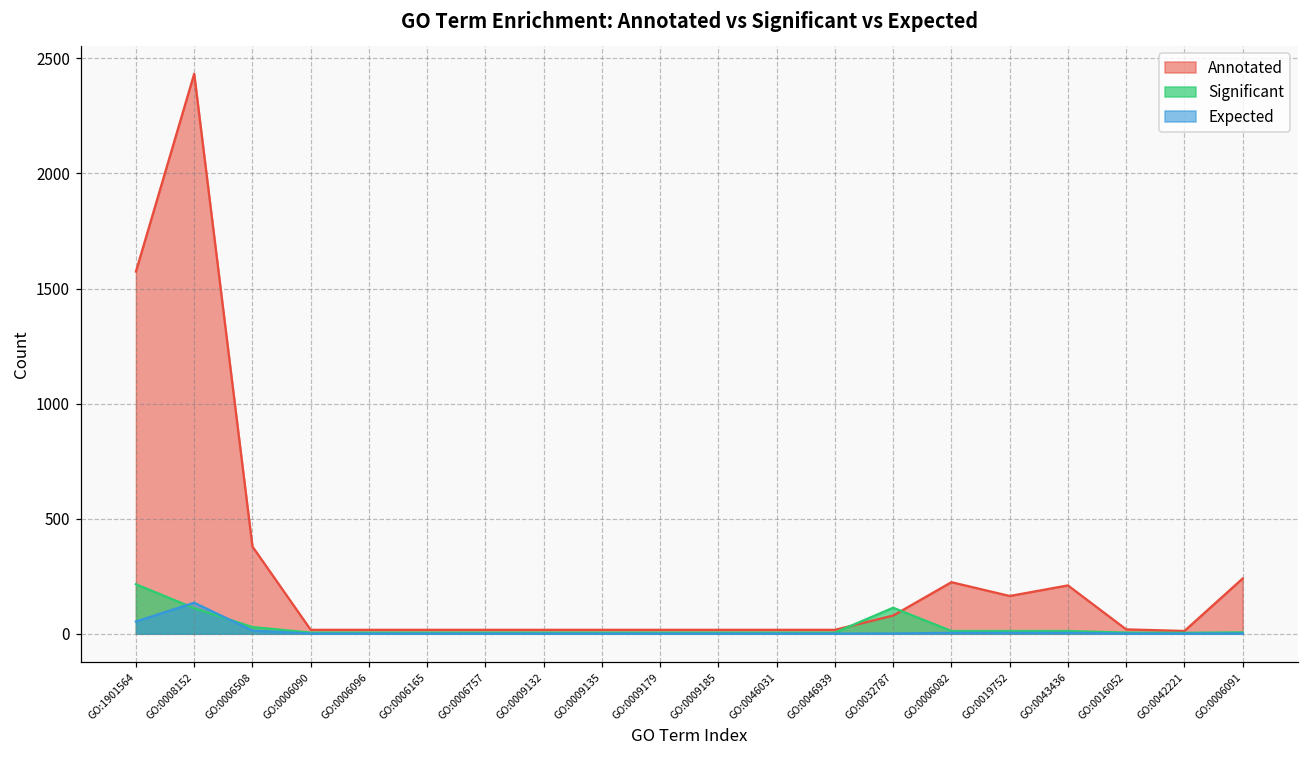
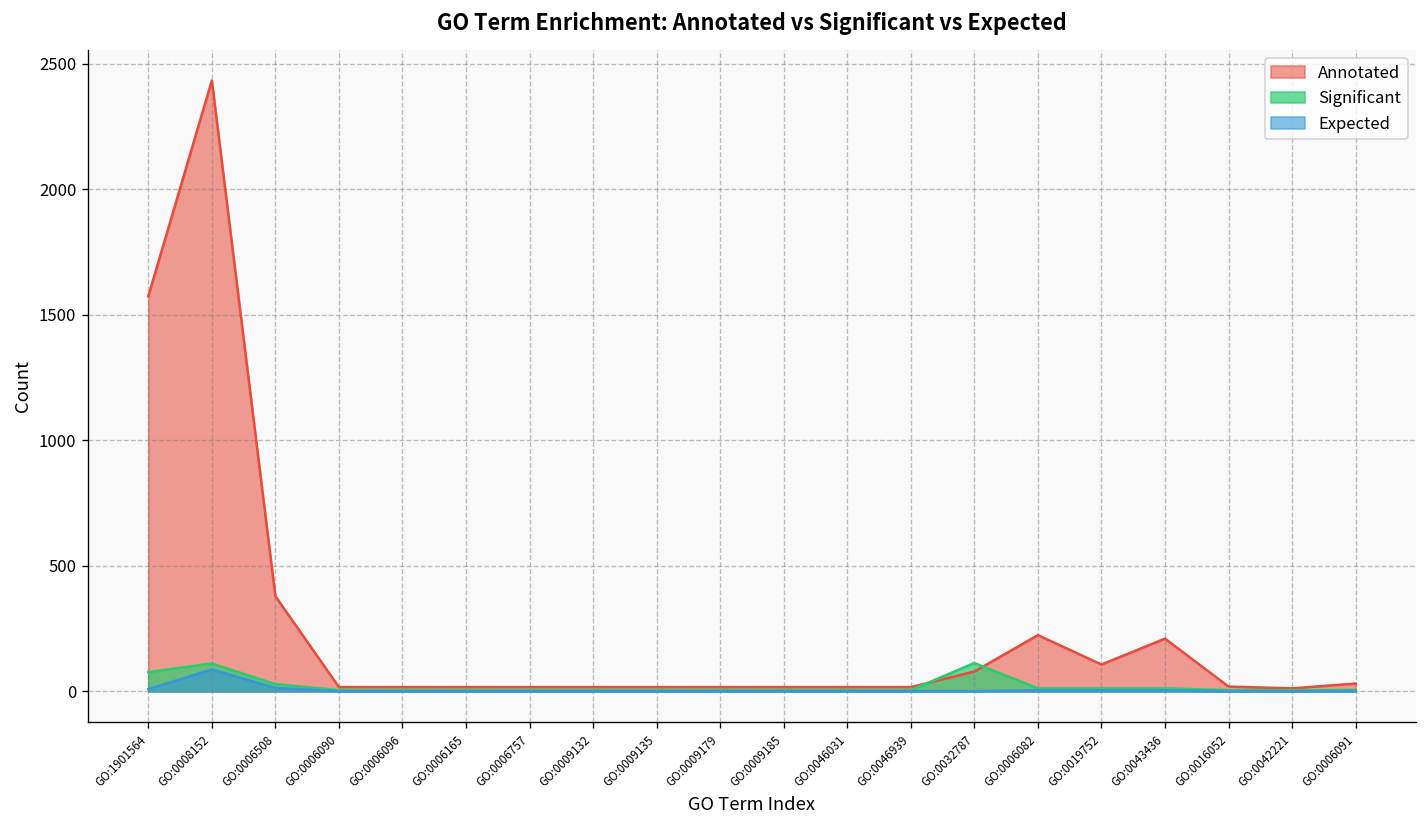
Significant, GO:1901564: 220 -> 80
Expected, GO:1901564: 50 -> 10
Expected, GO:0008152: 130 -> 90
Annotated, GO:0019752: 160 -> 110
Annotated, GO:0006091: 240 -> 30
